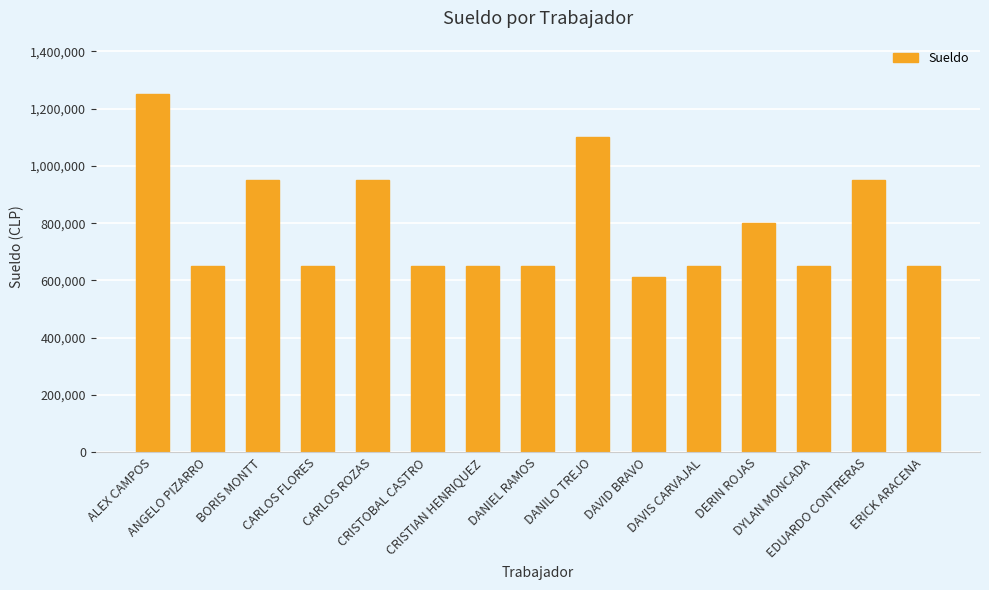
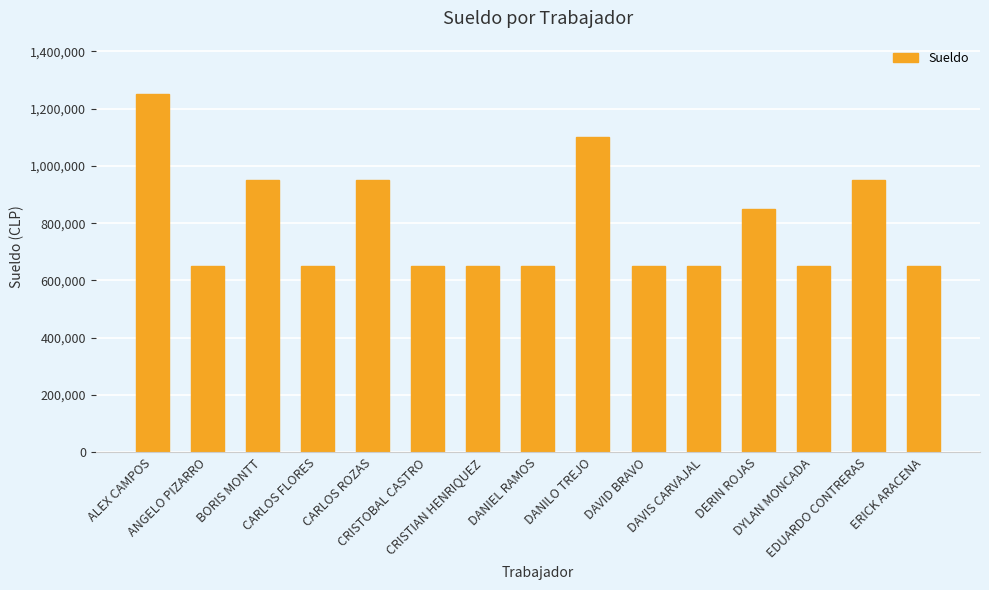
DAVID BRAVO: 610,000 -> 650,000
DERIN ROJAS: 800,000 -> 850,000
